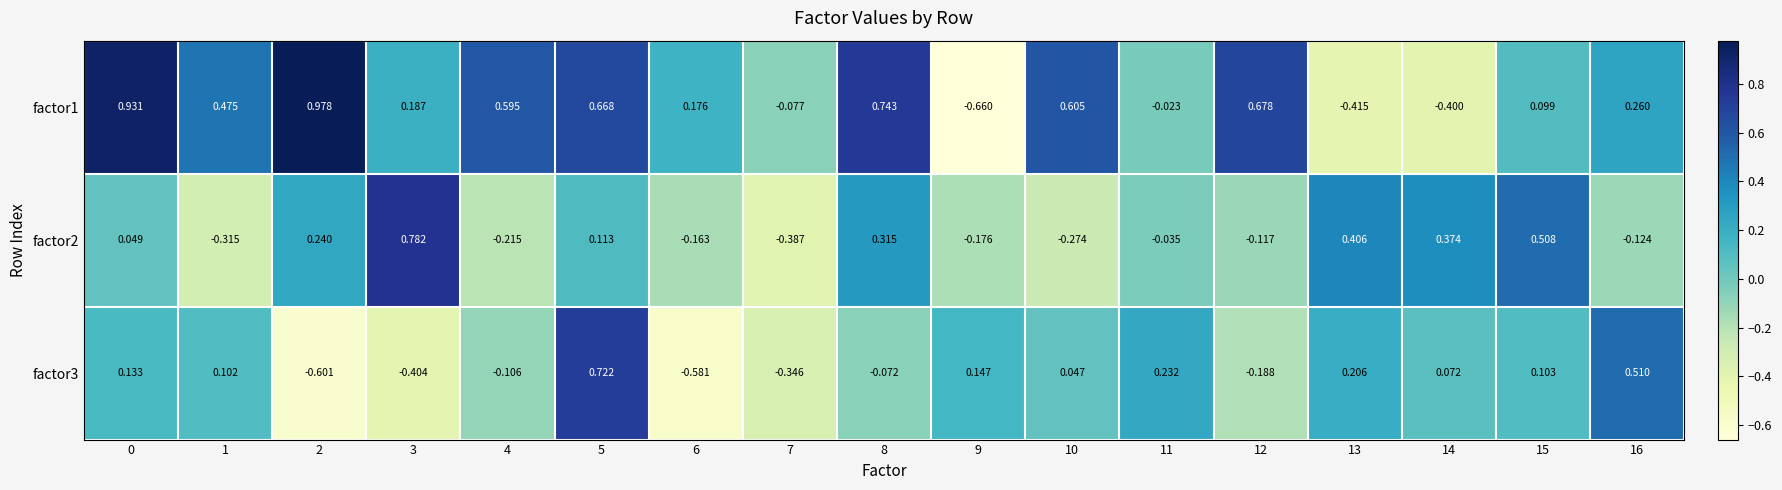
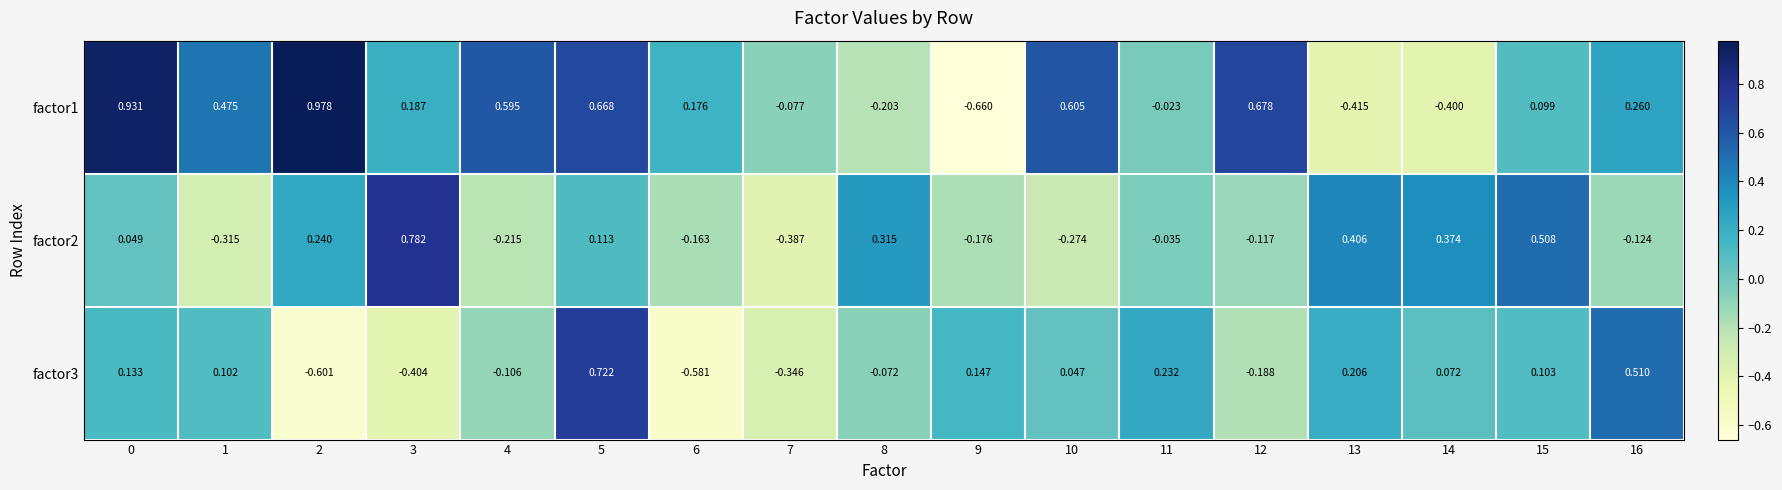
factor1, 8: 0.743 -> -0.203
